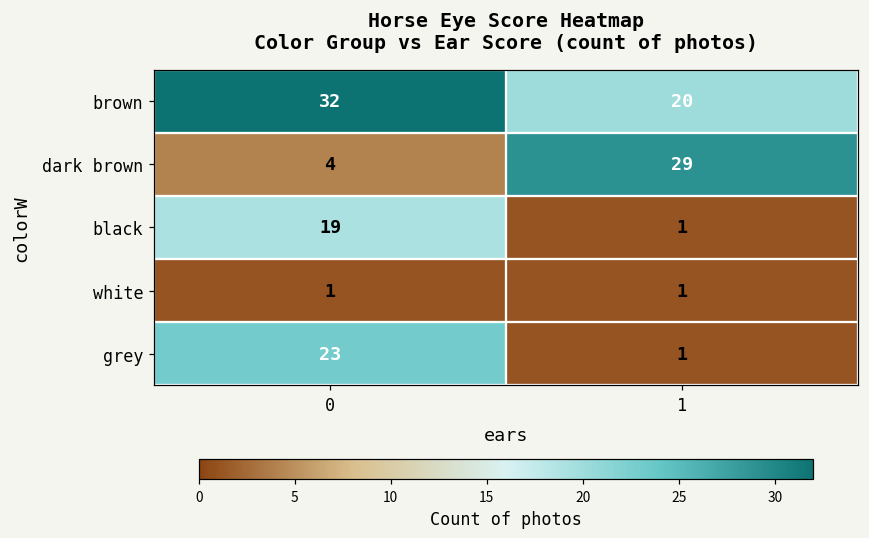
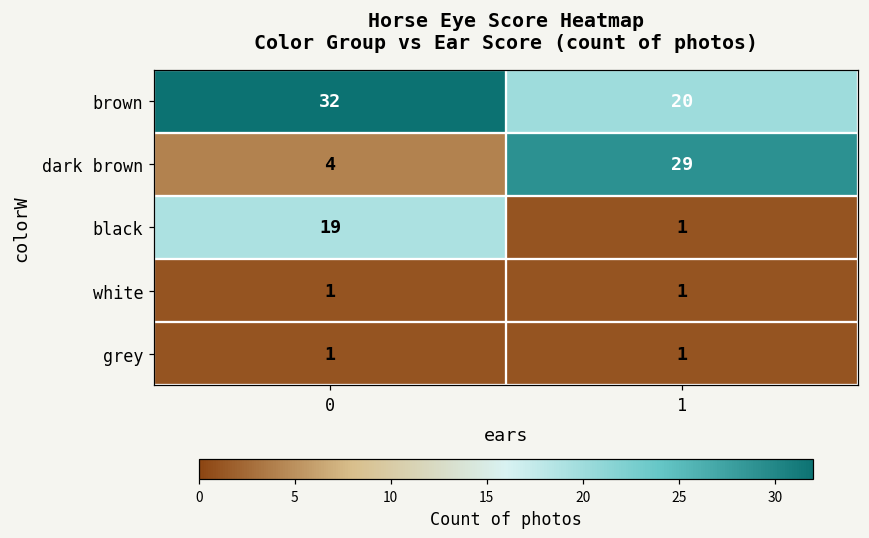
grey, 0: 23 -> 1
